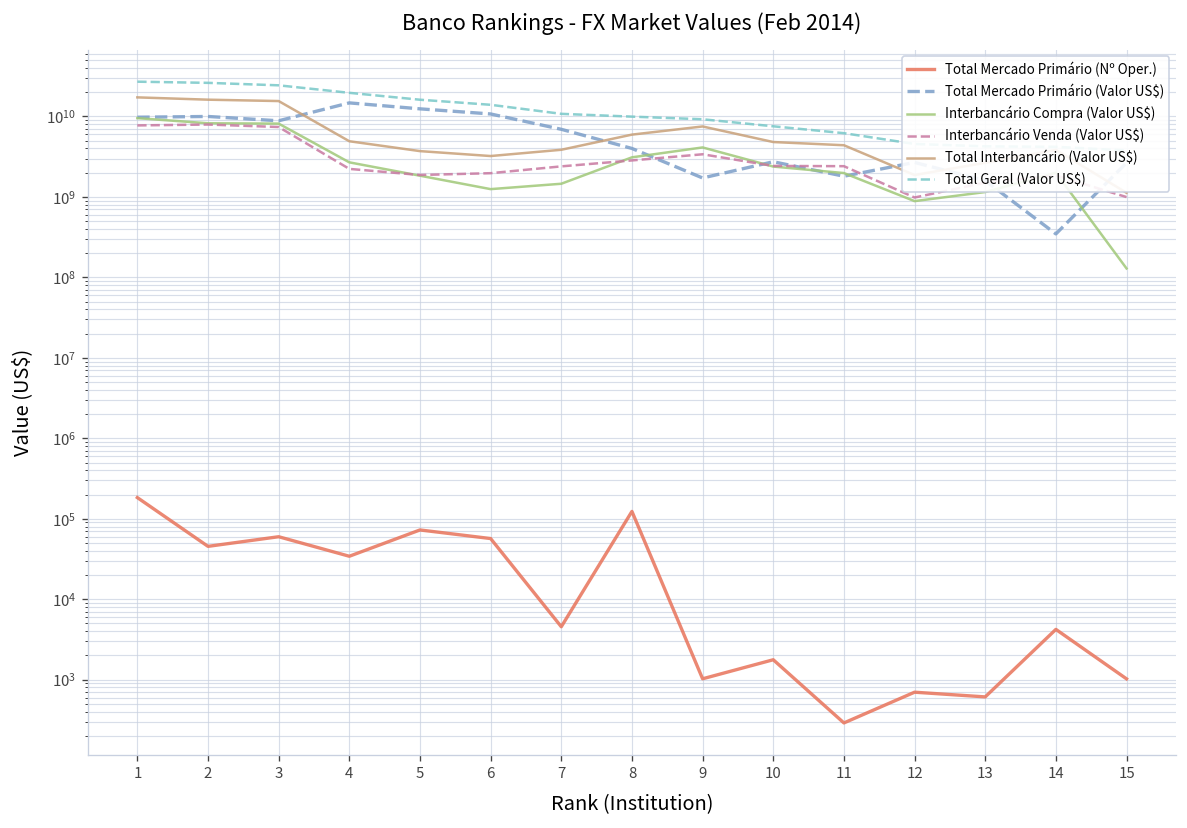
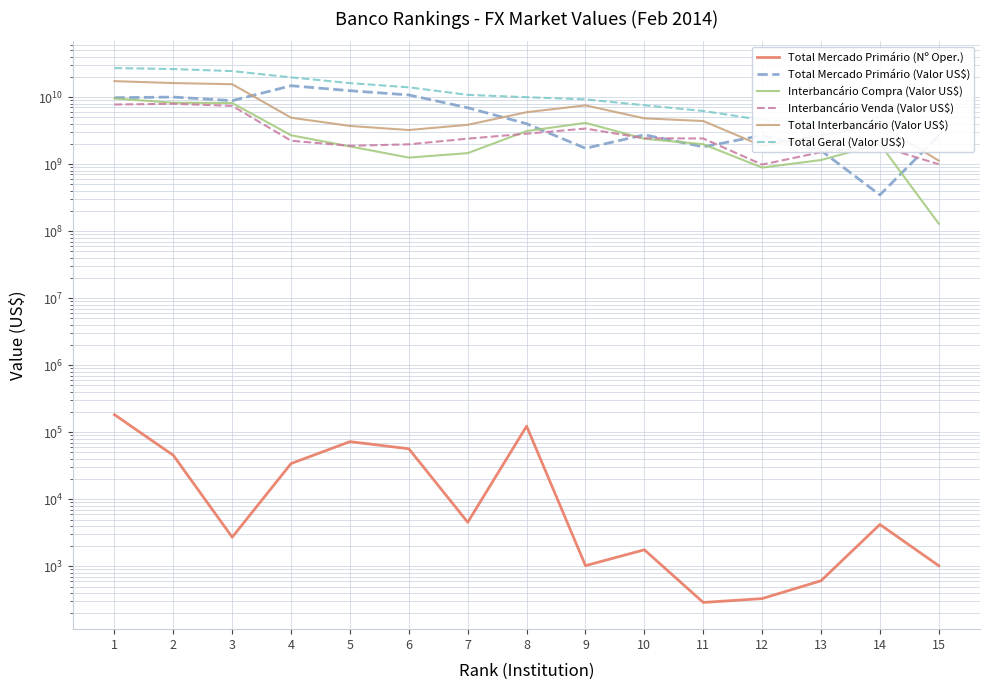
Total Mercado Primário (Nº Oper.), 3: 60000 -> 2700
Total Mercado Primário (Nº Oper.), 12: 700 -> 300
